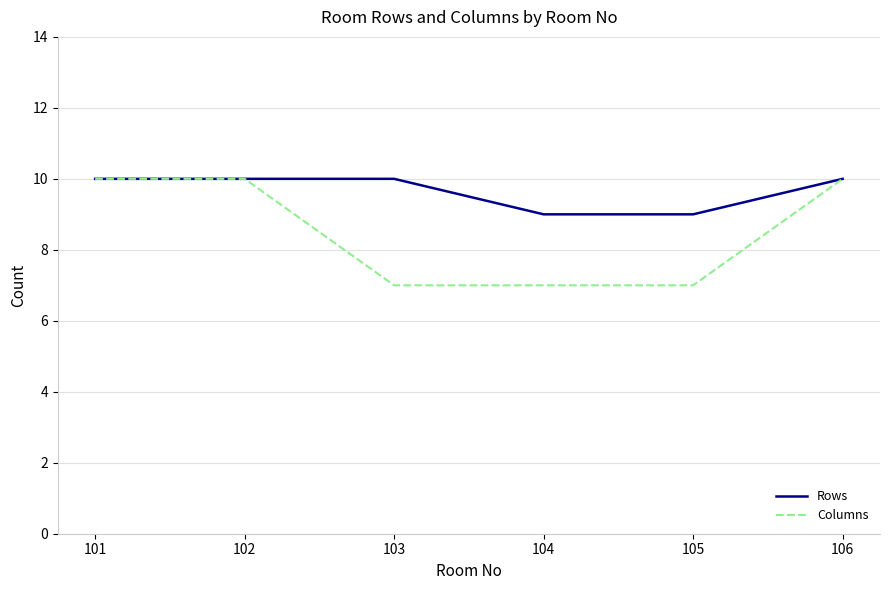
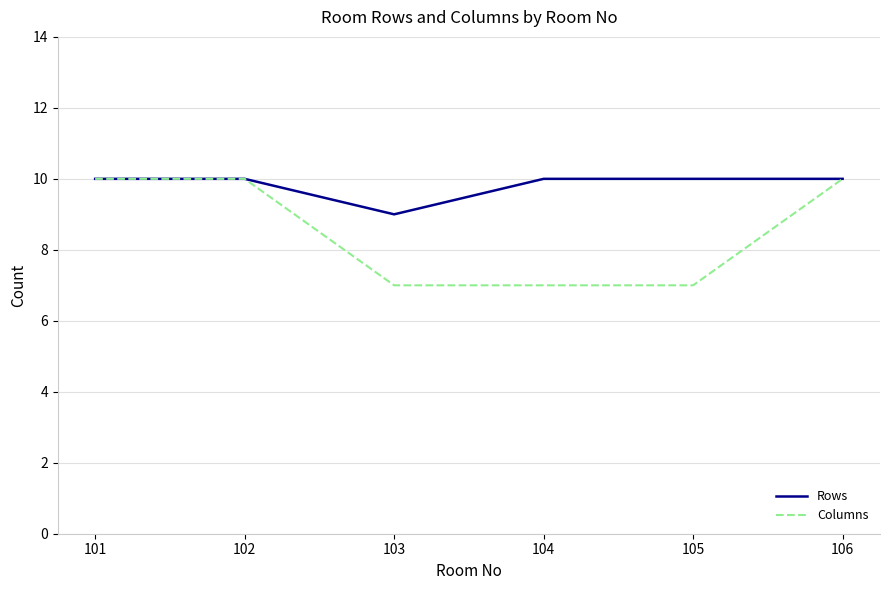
Rows, 103: 10 -> 9
Rows, 104: 9 -> 10
Rows, 105: 9 -> 10
